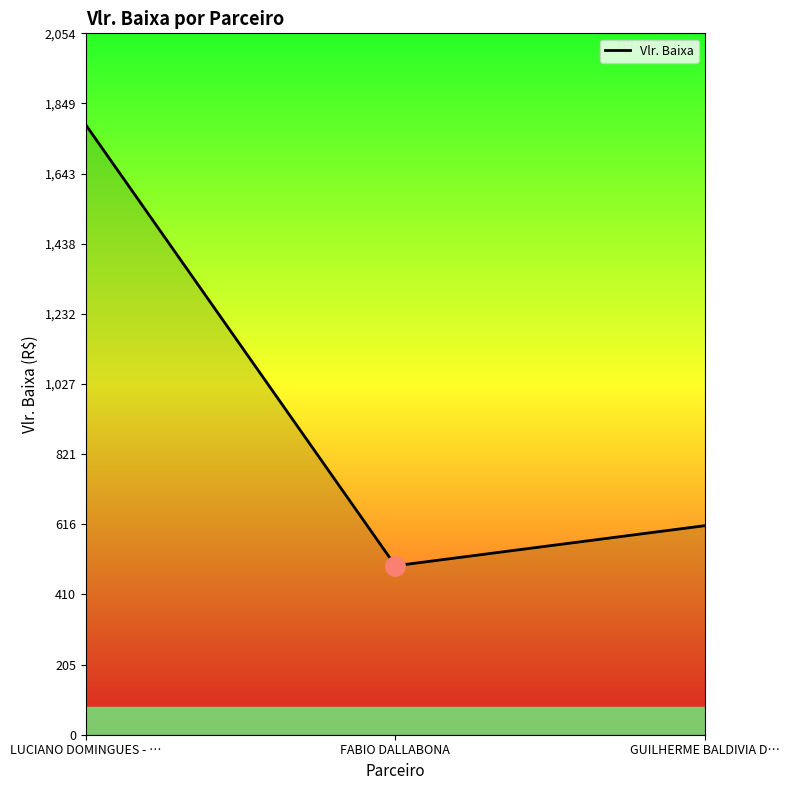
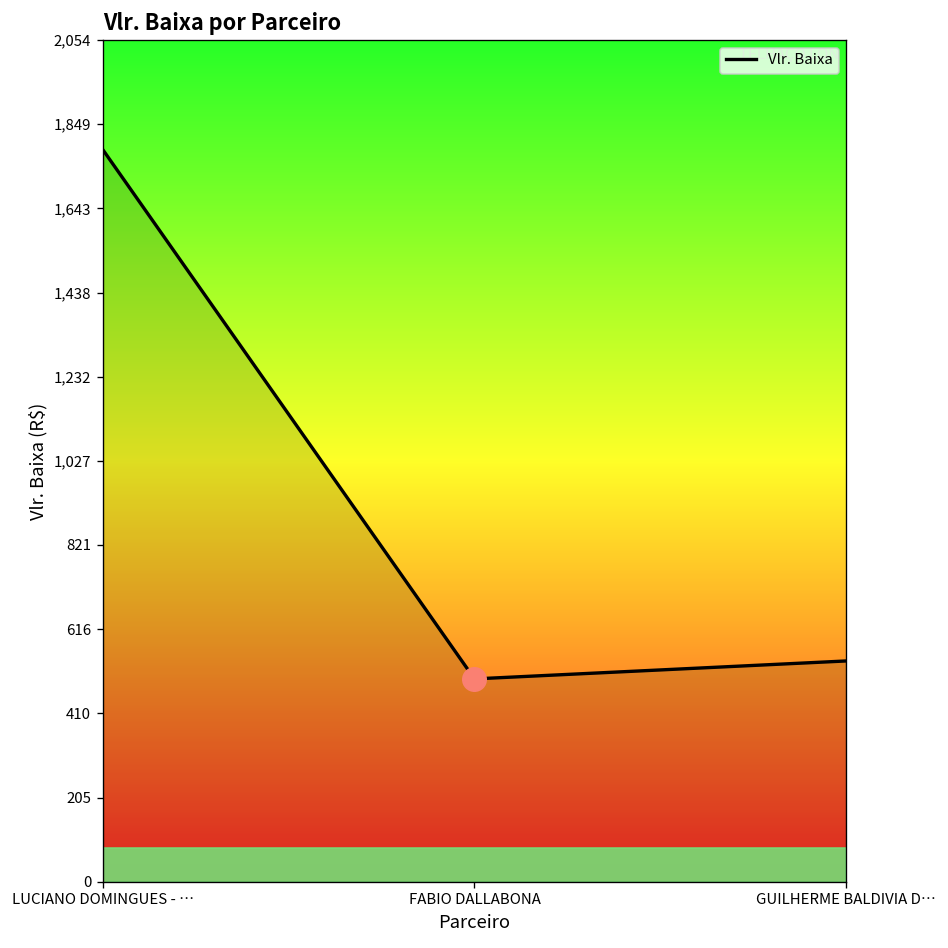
Vlr. Baixa, GUILHERME BALDIVIA D…: 610 -> 540
